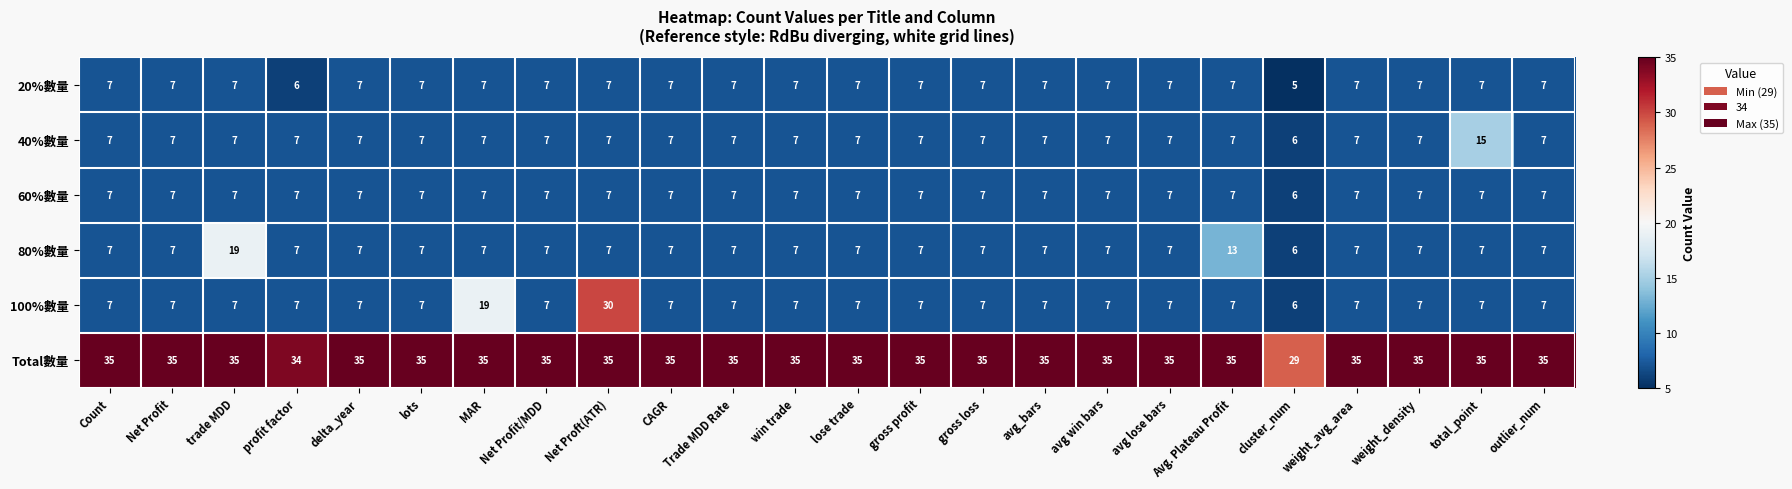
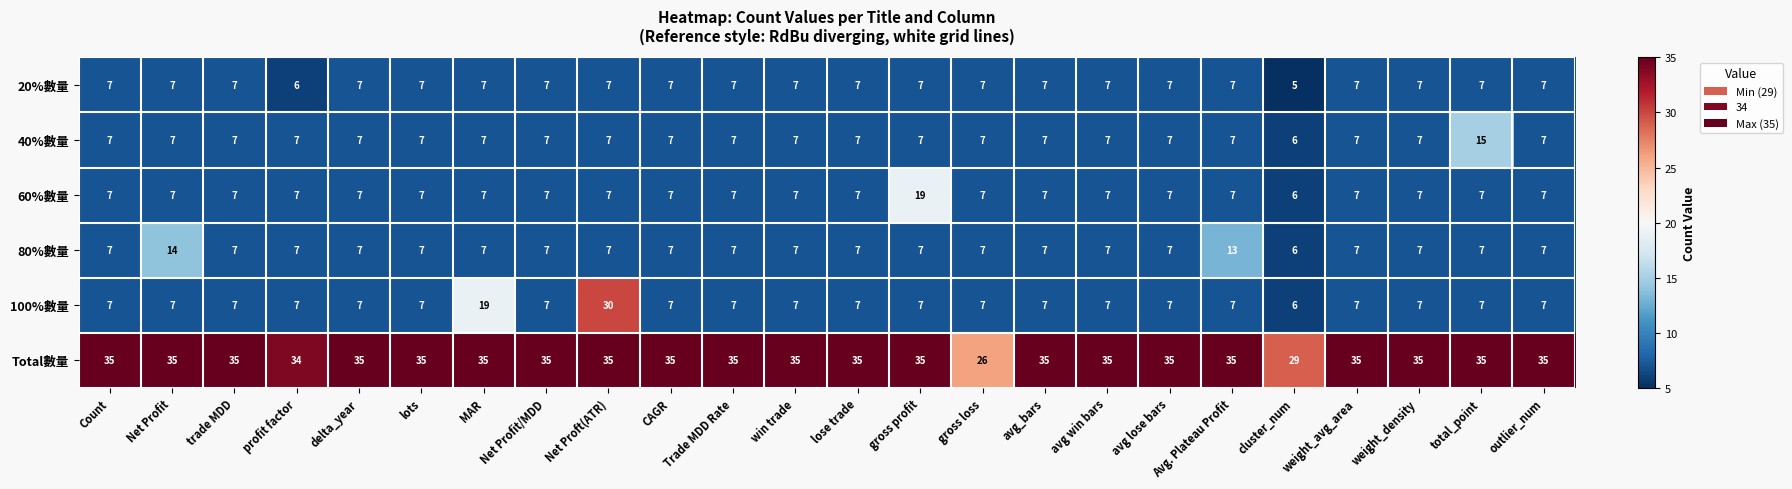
60%數量, gross profit: 7 -> 19
80%數量, Net Profit: 7 -> 14
80%數量, trade MDD: 19 -> 7
Total數量, gross loss: 35 -> 26
